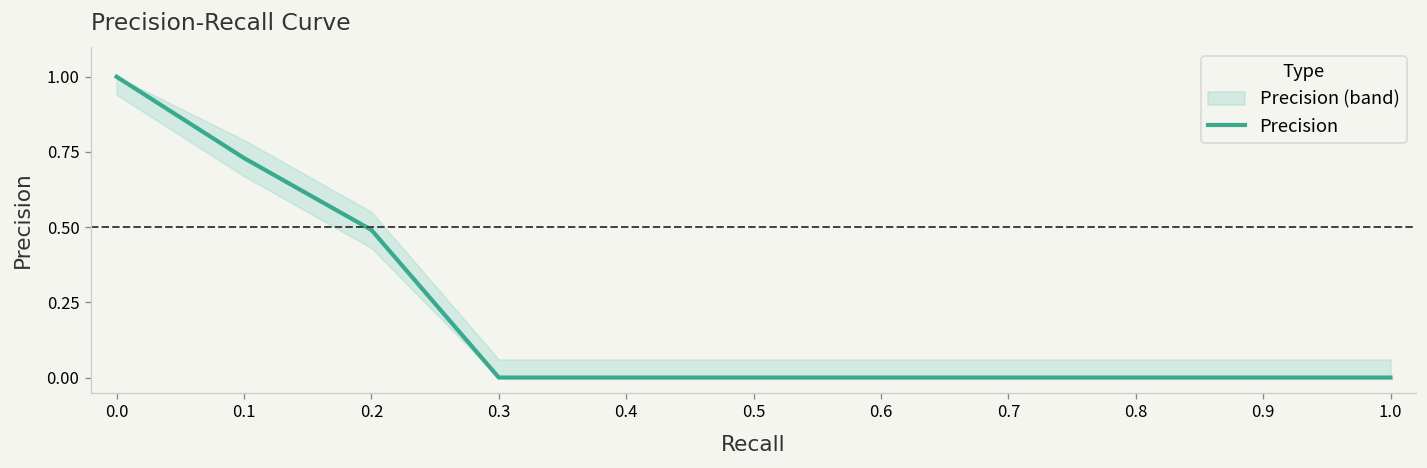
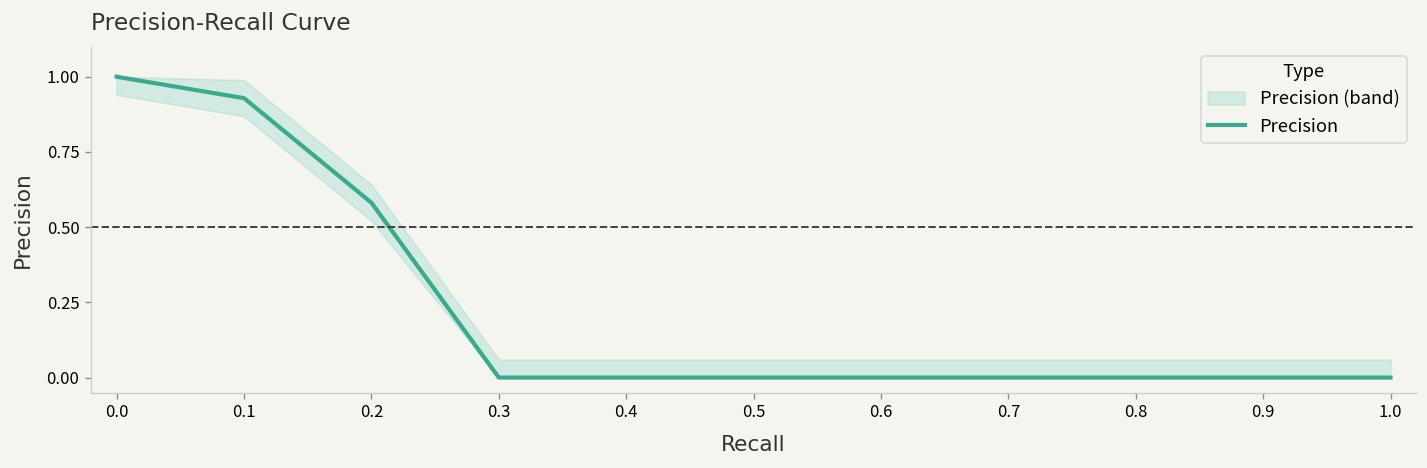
Precision, 0.1: 0.73 -> 0.93
Precision, 0.2: 0.49 -> 0.58
